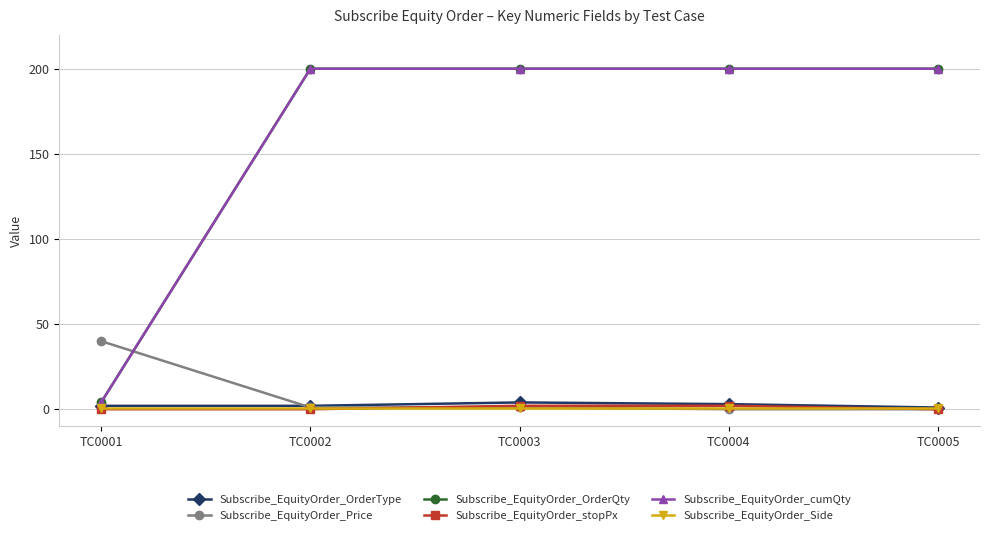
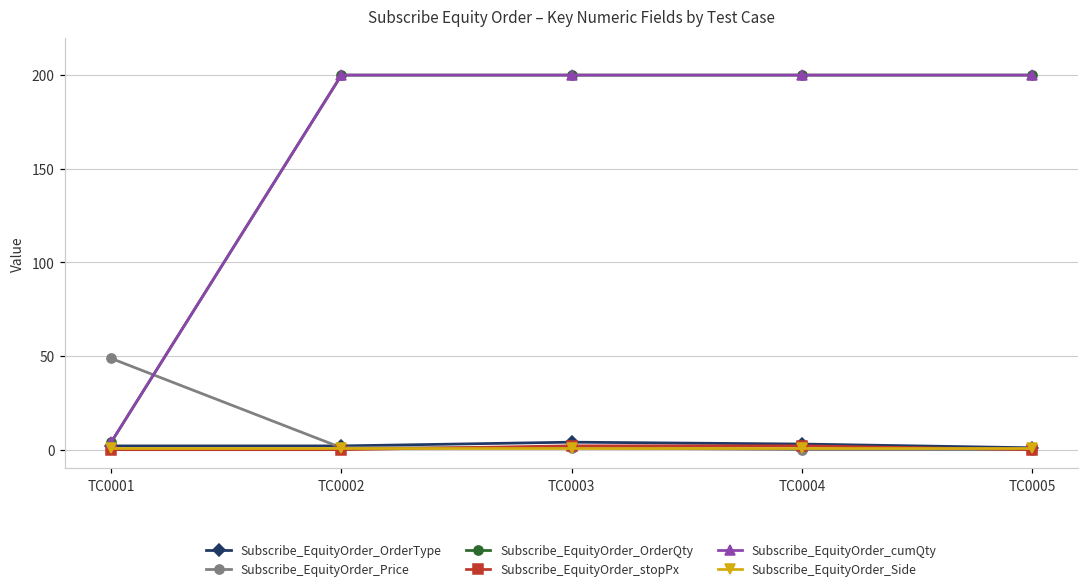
Subscribe_EquityOrder_Price, TC0001: 40 -> 49
